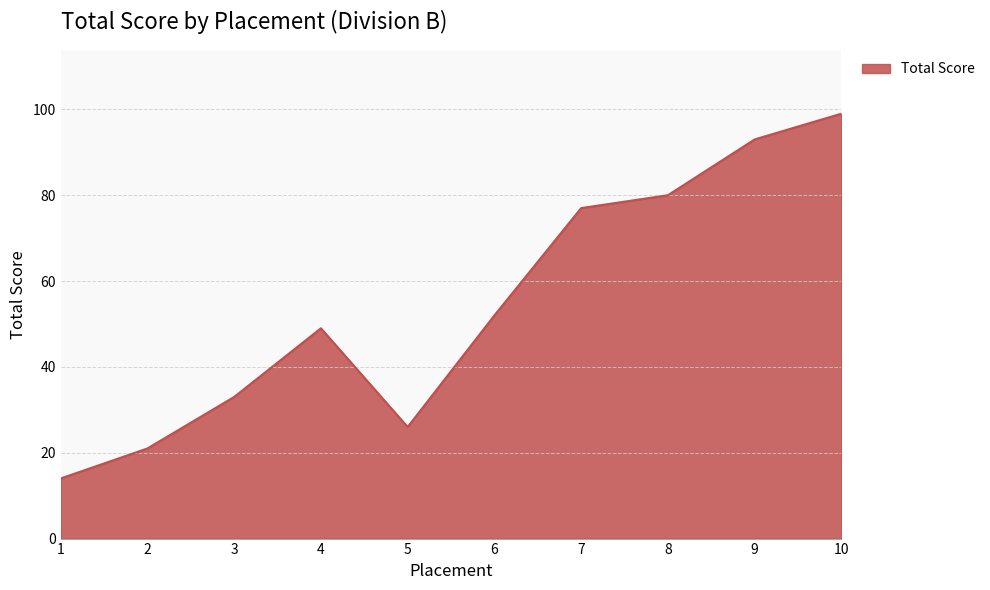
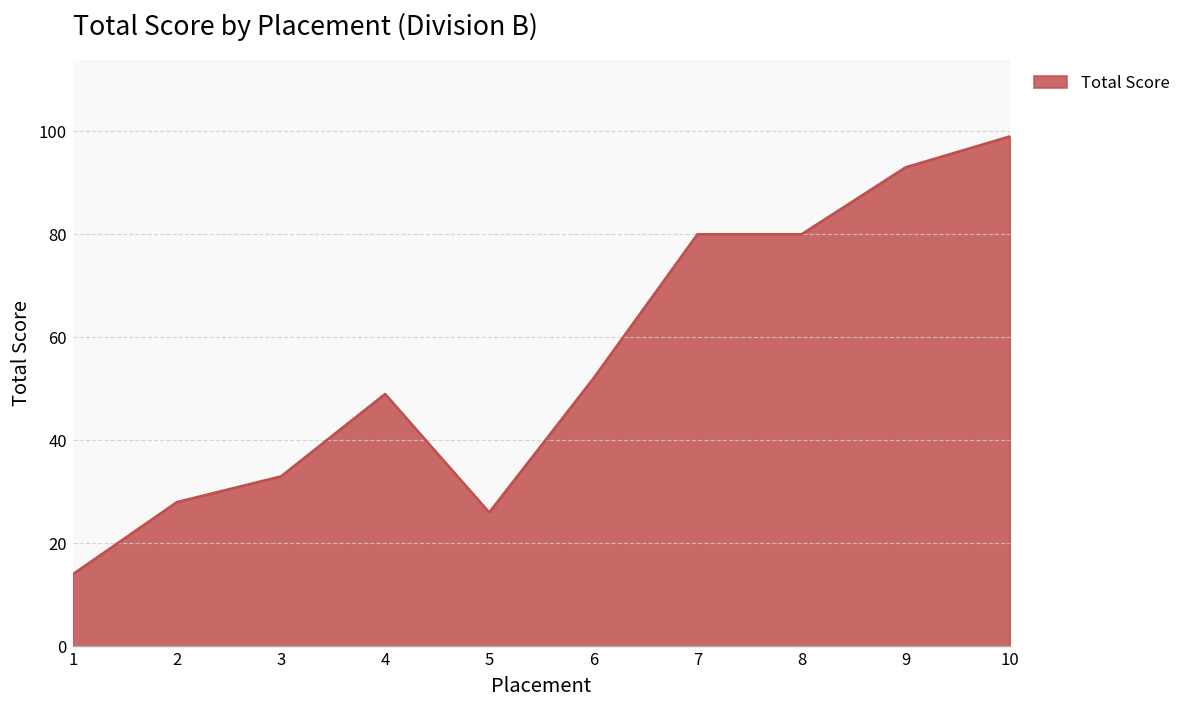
2: 21 -> 28
7: 77 -> 80
